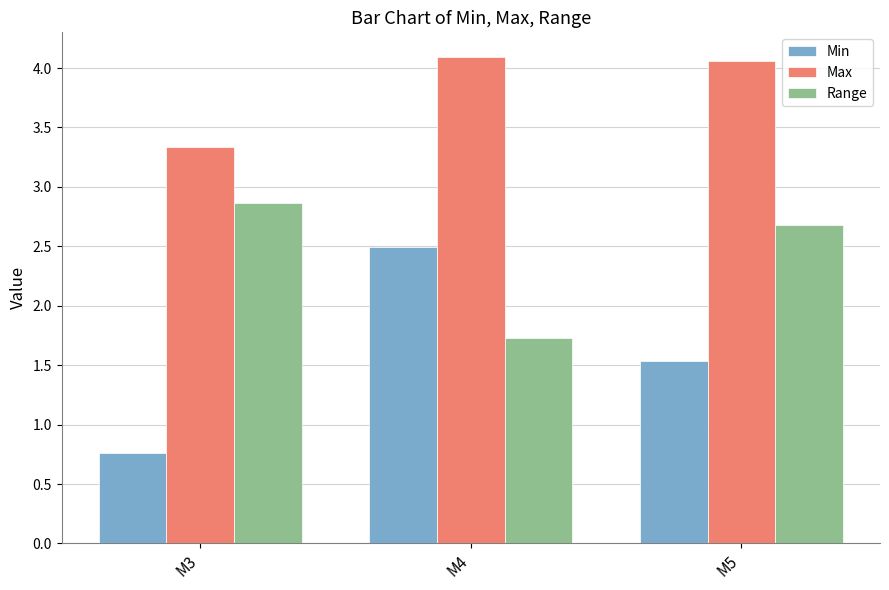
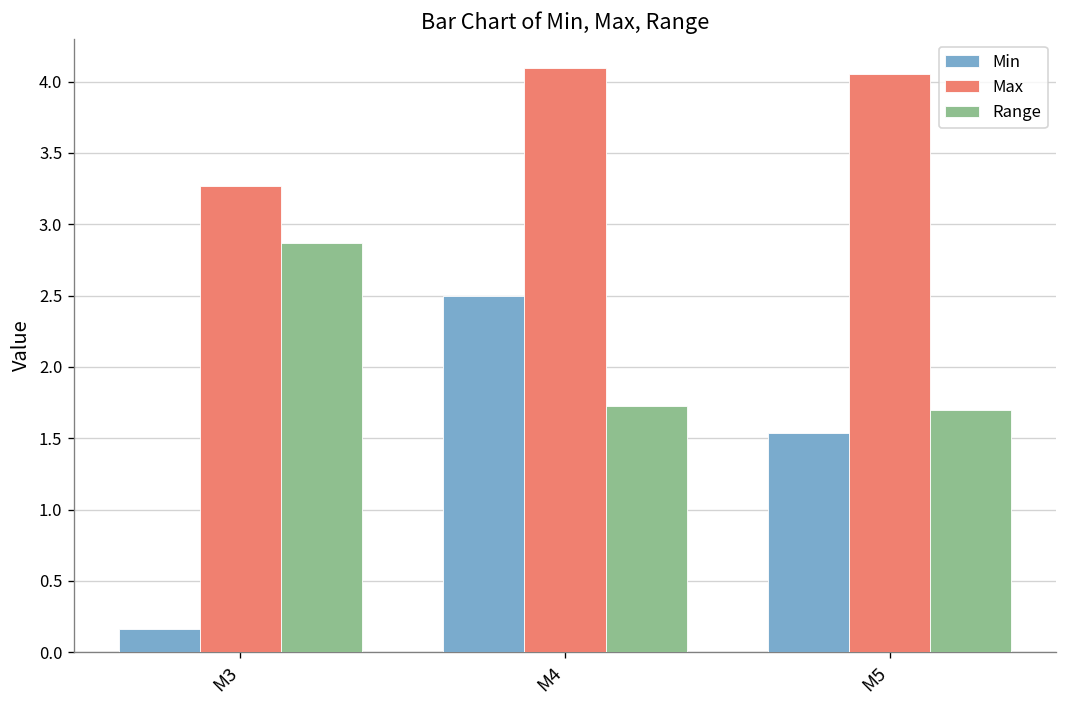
Min, M3: 0.76 -> 0.16
Max, M3: 3.34 -> 3.27
Range, M5: 2.68 -> 1.70
